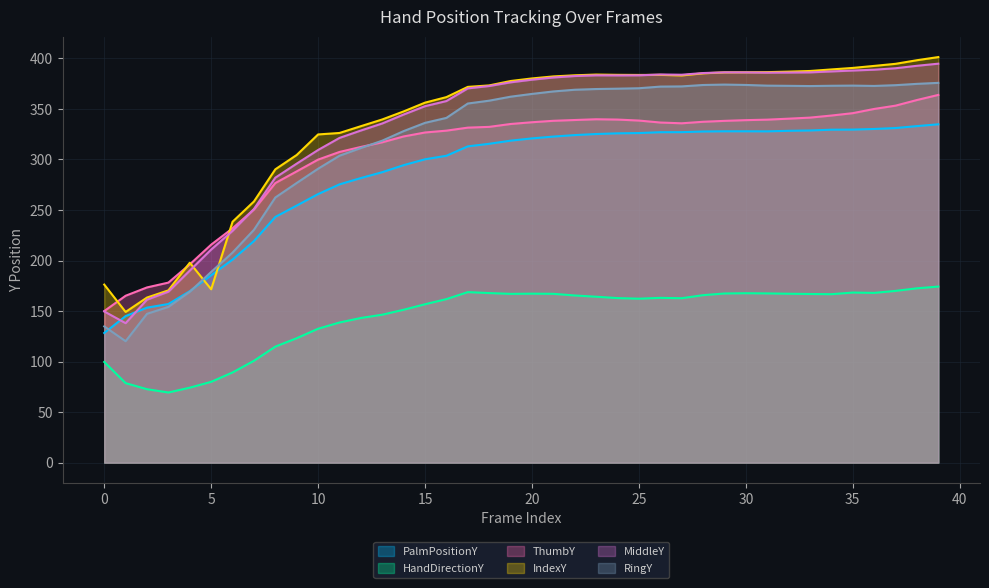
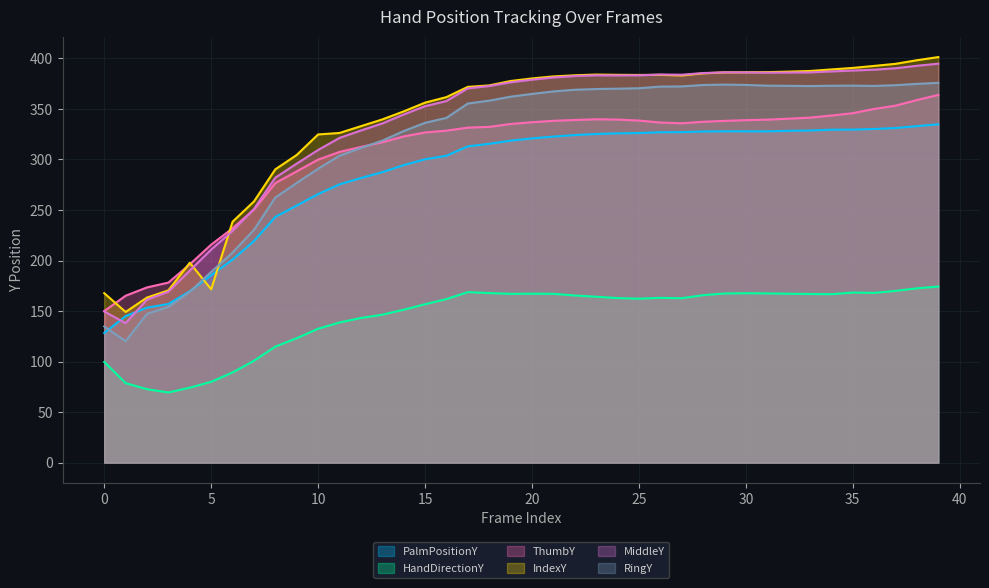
IndexY, 0: 176 -> 168
